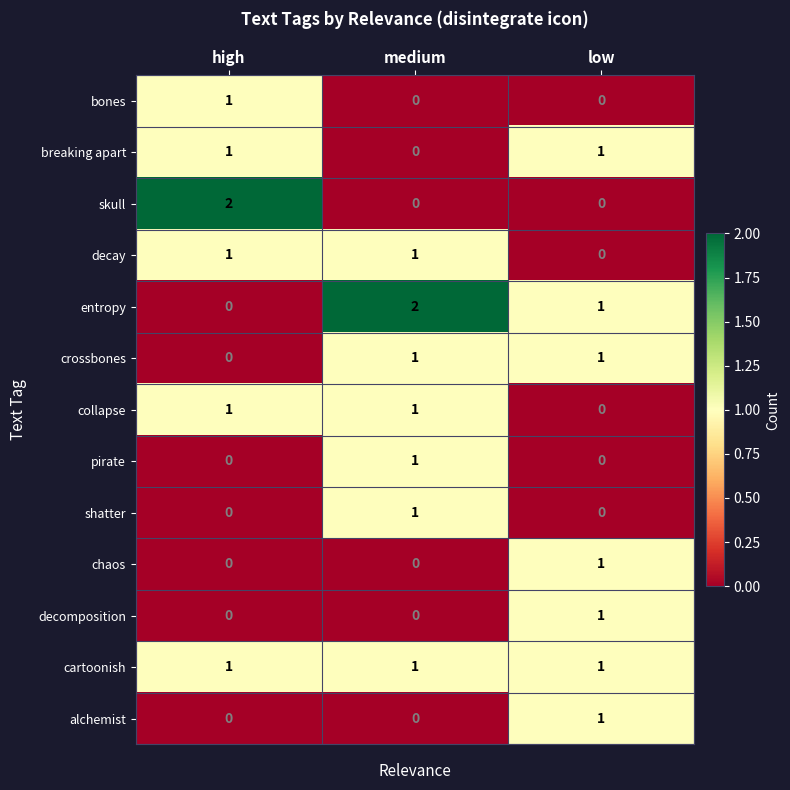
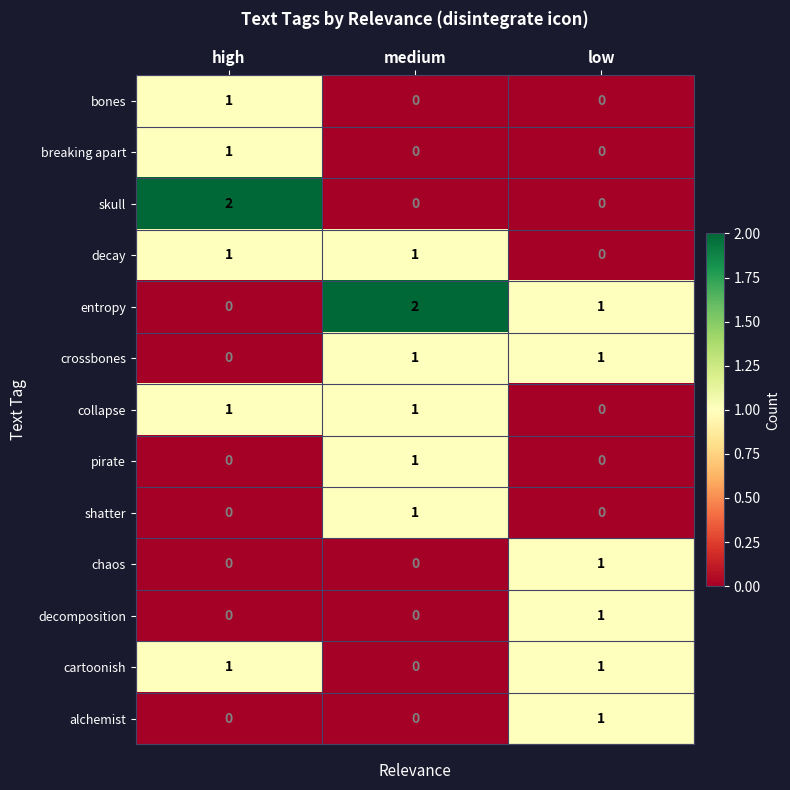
breaking apart, low: 1 -> 0
cartoonish, medium: 1 -> 0
